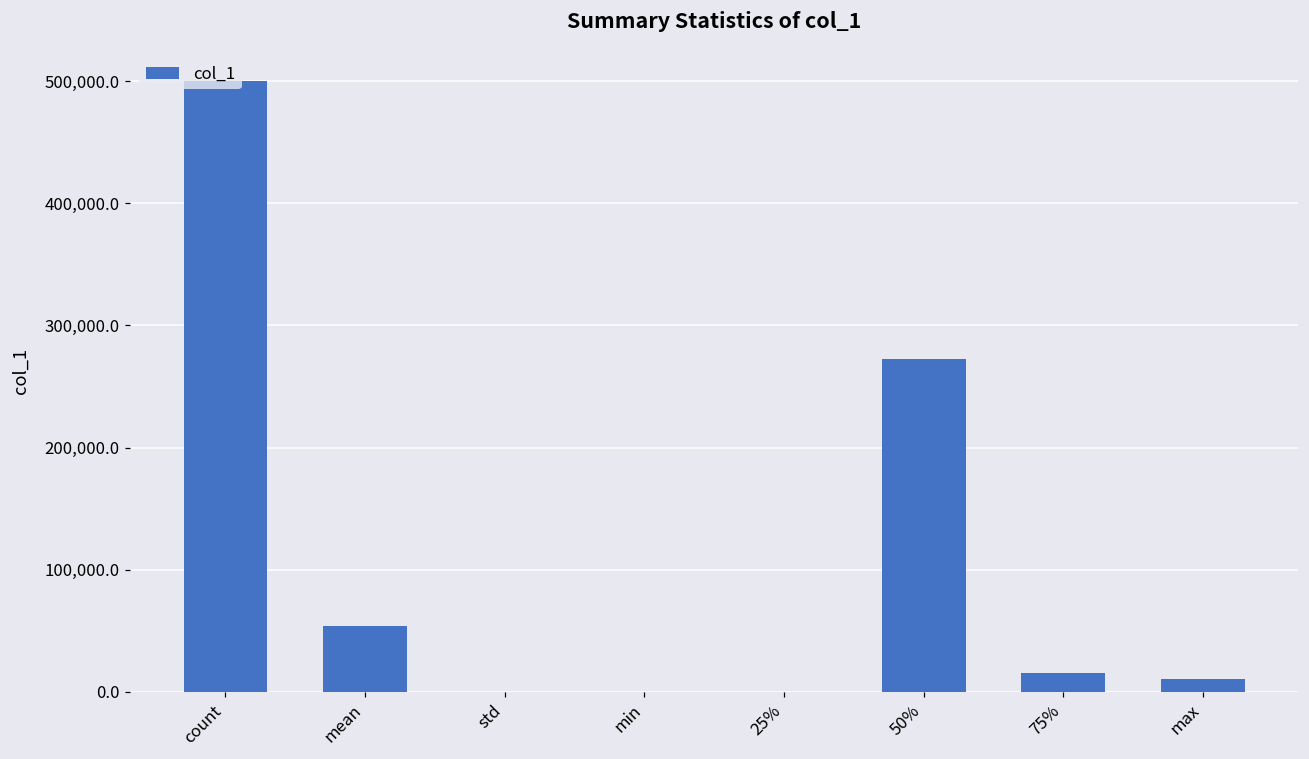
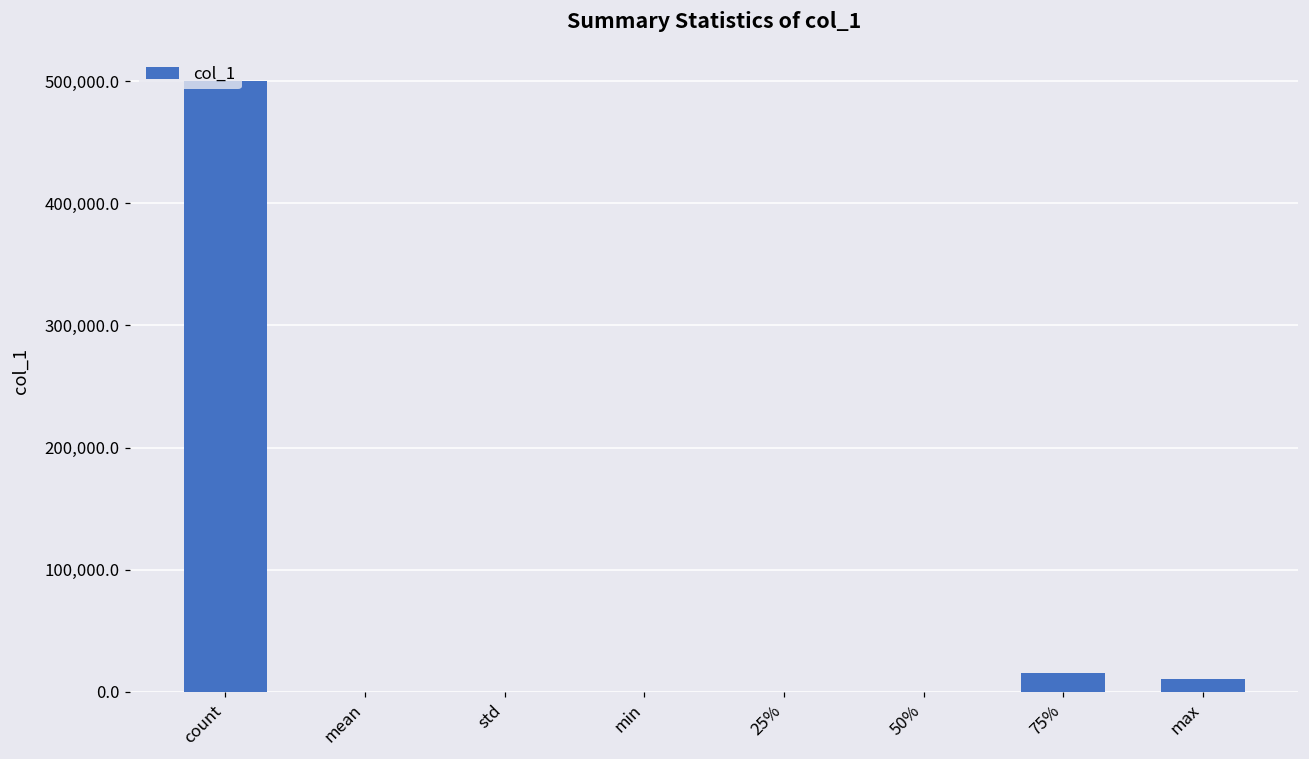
mean: 54,000 -> 0
50%: 273,000 -> 0
